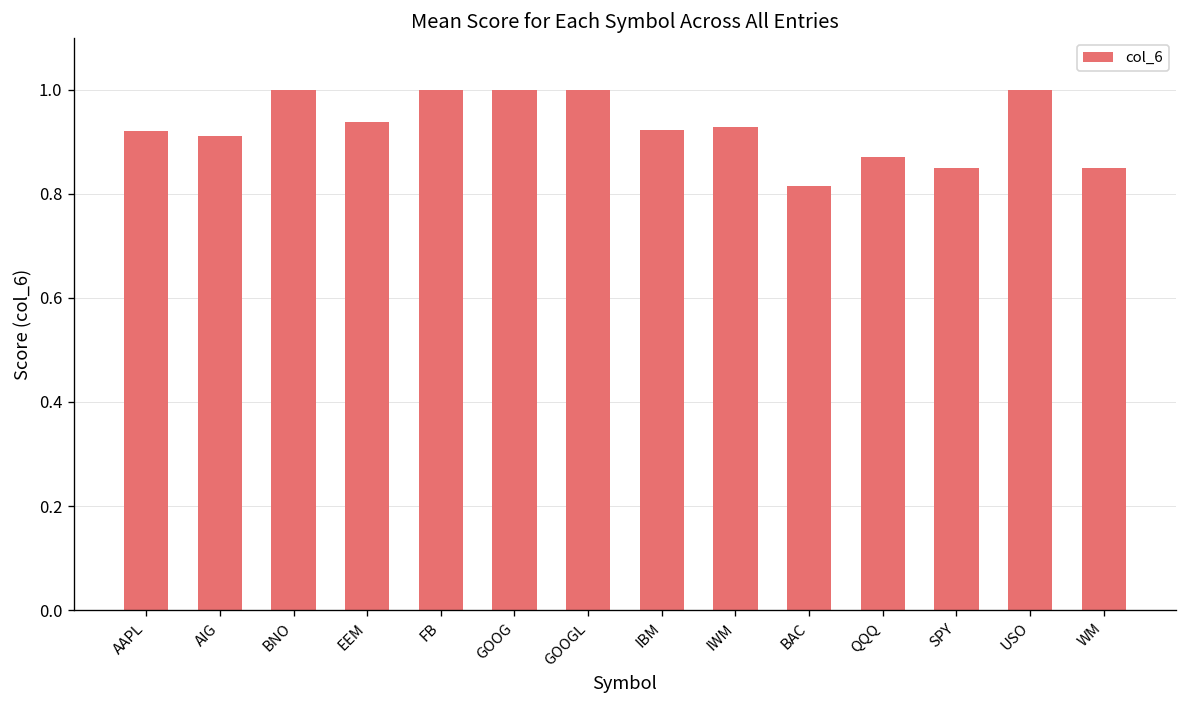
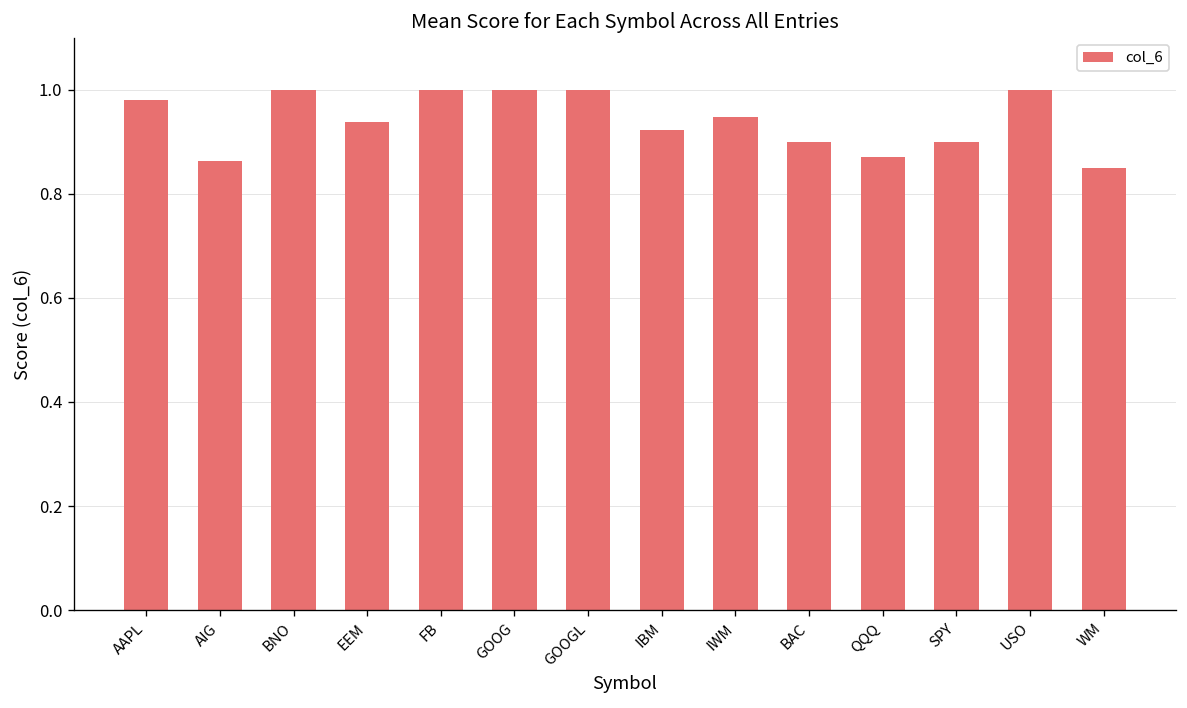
AAPL: 0.92 -> 0.98
AIG: 0.91 -> 0.86
IWM: 0.93 -> 0.95
BAC: 0.81 -> 0.90
SPY: 0.85 -> 0.90
